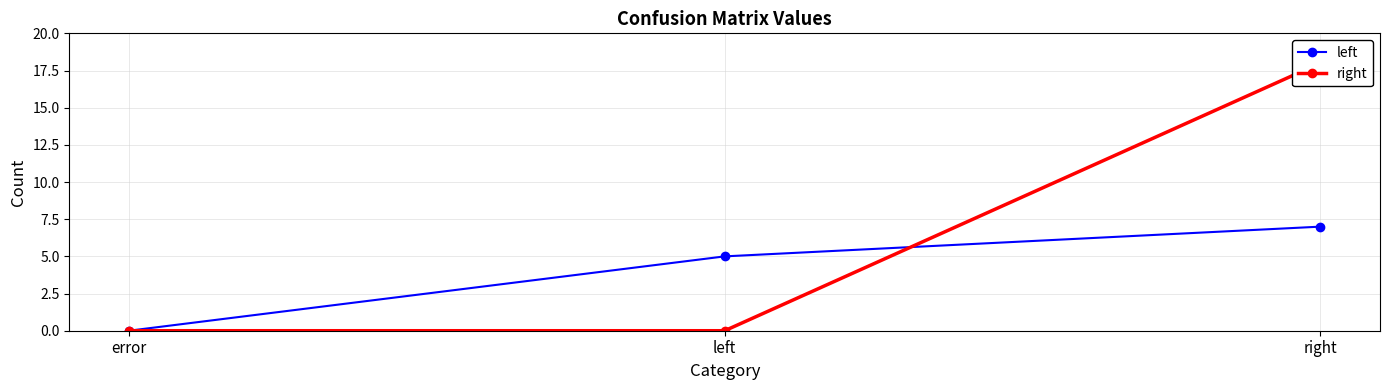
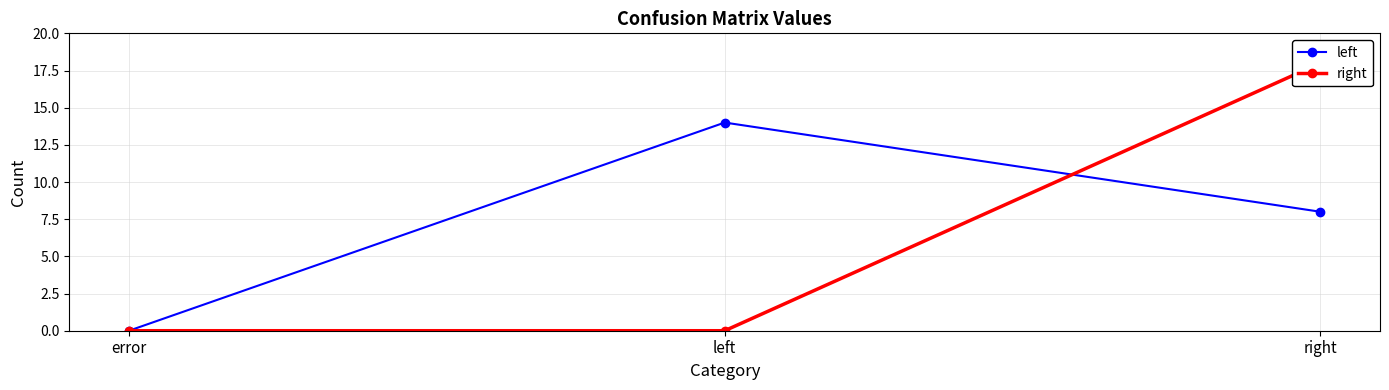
left, left: 5 -> 14
left, right: 7 -> 8
